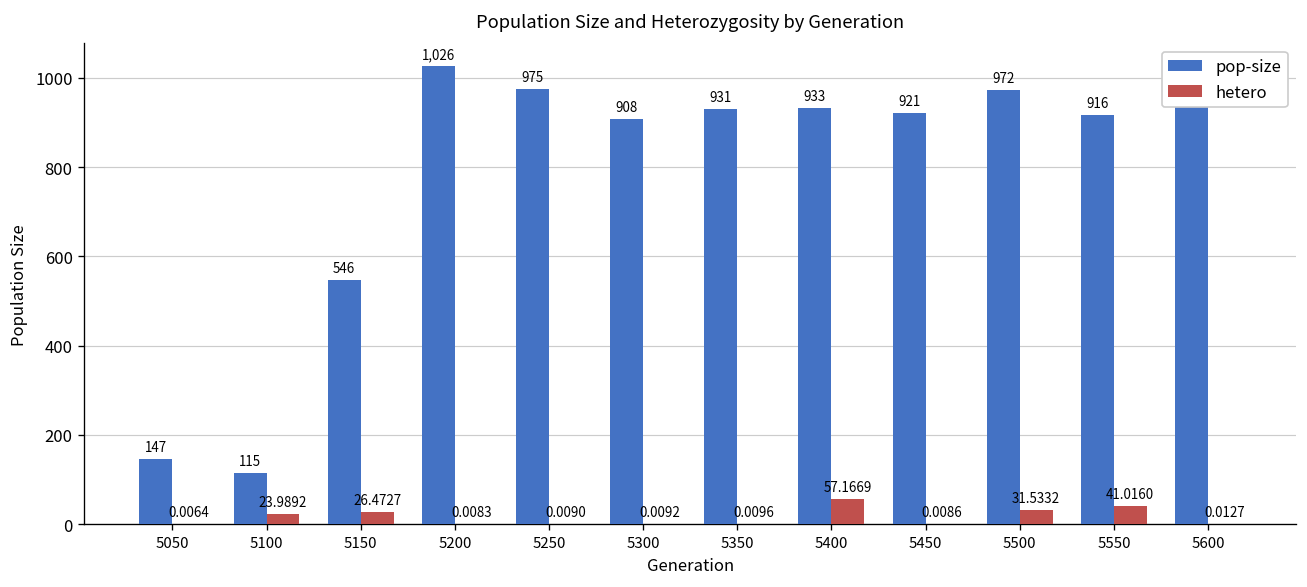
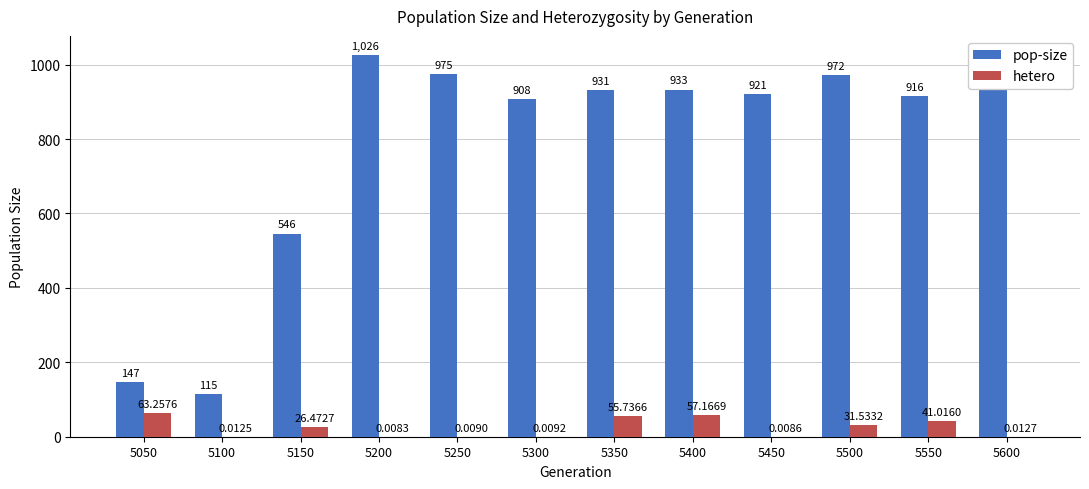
hetero, 5050: 0.0064 -> 63.2576
hetero, 5100: 23.9892 -> 0.0125
hetero, 5350: 0.0096 -> 55.7366
